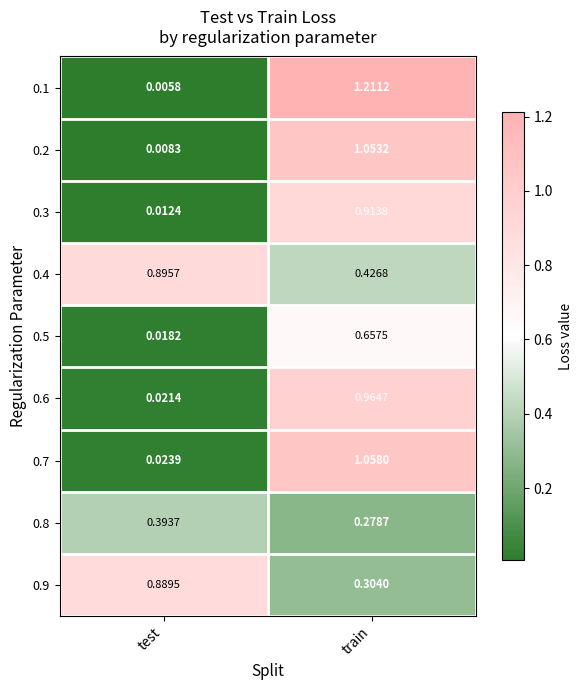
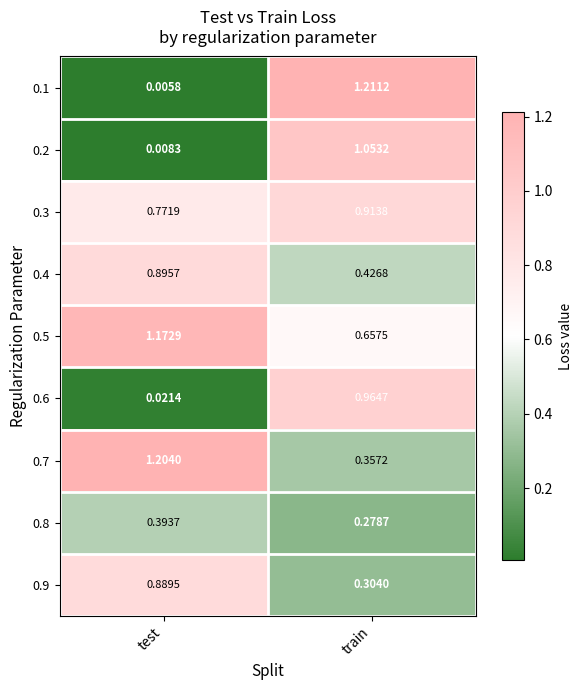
0.3, test: 0.0124 -> 0.7719
0.5, test: 0.0182 -> 1.1729
0.7, test: 0.0239 -> 1.2040
0.7, train: 1.0580 -> 0.3572
